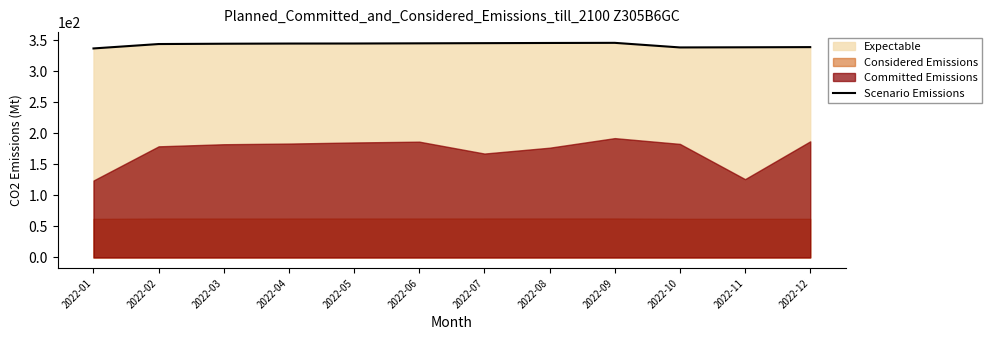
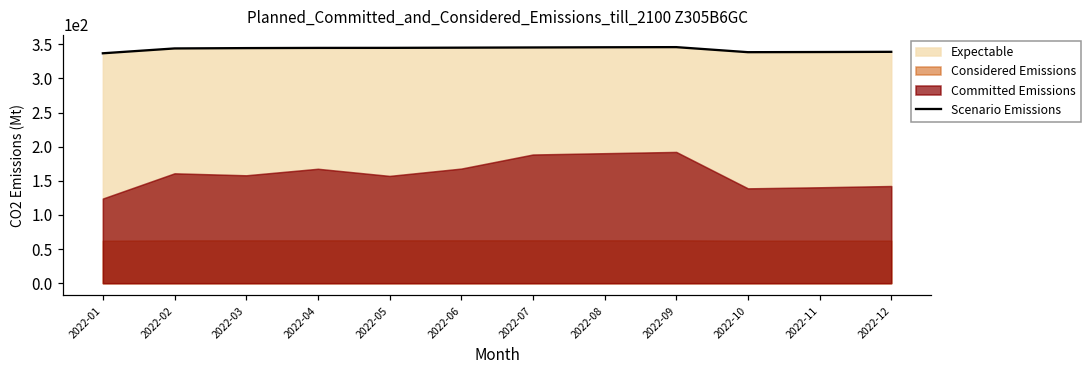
Committed Emissions, 2022-02: 180 -> 160
Committed Emissions, 2022-03: 180 -> 160
Committed Emissions, 2022-04: 180 -> 170
Committed Emissions, 2022-05: 190 -> 160
Committed Emissions, 2022-06: 190 -> 170
Committed Emissions, 2022-07: 170 -> 190
Committed Emissions, 2022-08: 180 -> 190
Committed Emissions, 2022-10: 180 -> 140
Committed Emissions, 2022-11: 130 -> 140
Committed Emissions, 2022-12: 190 -> 140
